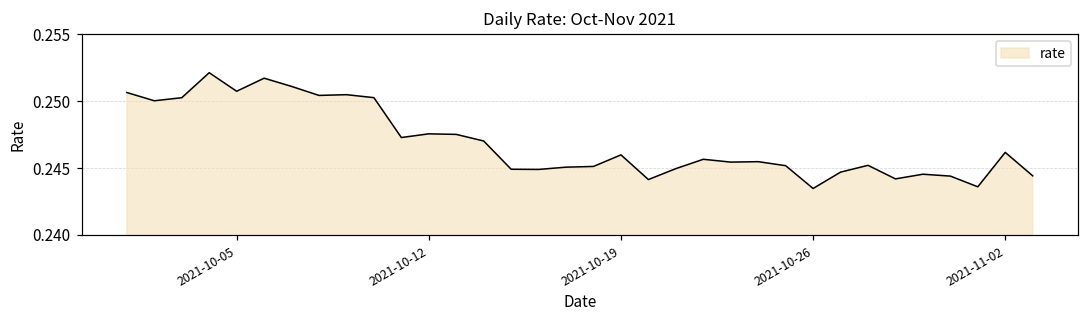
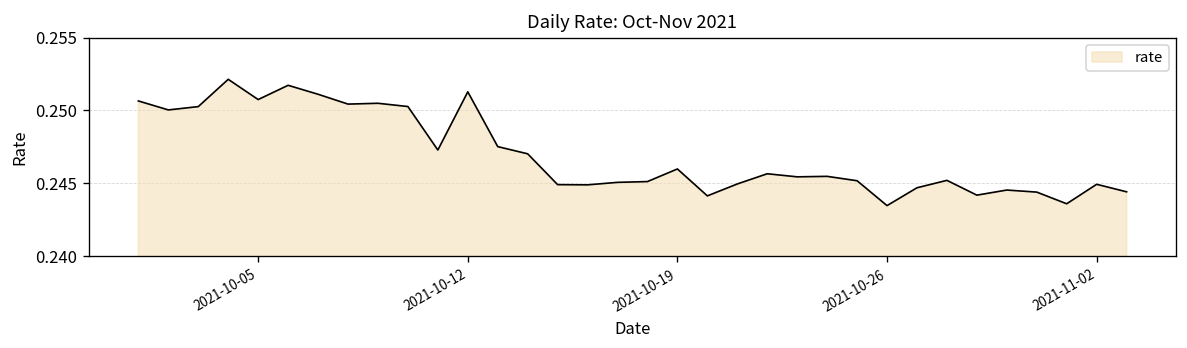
2021-10-12: 0.2476 -> 0.2513
2021-11-02: 0.2462 -> 0.2449
